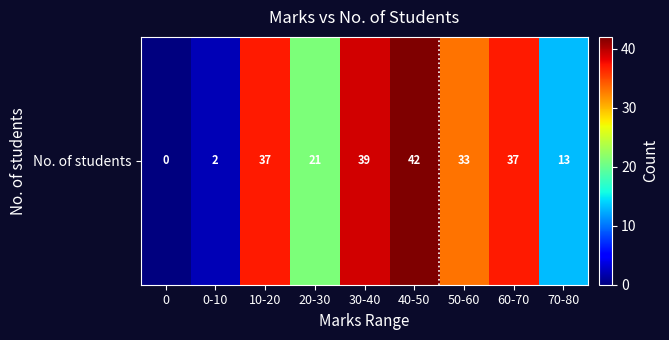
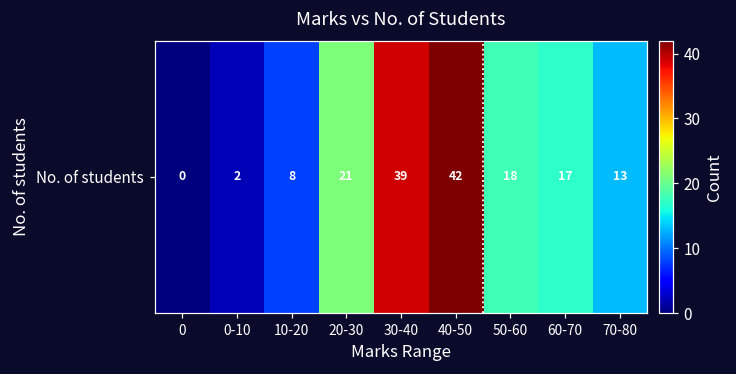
No. of students, 10-20: 37 -> 8
No. of students, 50-60: 33 -> 18
No. of students, 60-70: 37 -> 17
